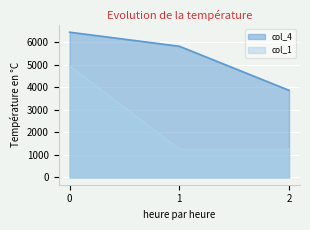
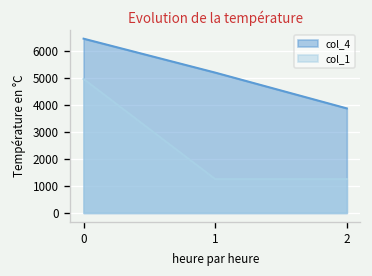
col_4, 1: 5800 -> 5200
